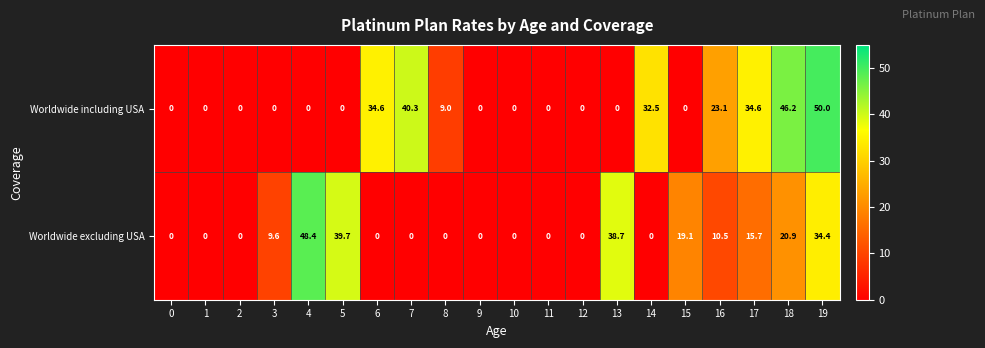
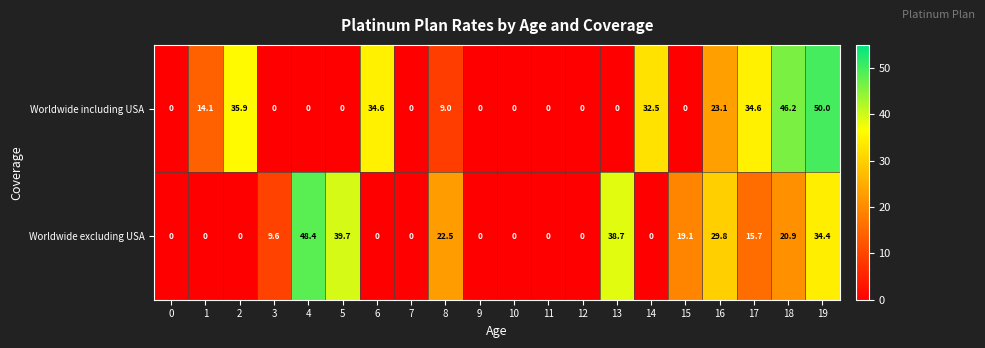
Worldwide including USA, 1: 0 -> 14.1
Worldwide including USA, 2: 0 -> 35.9
Worldwide including USA, 7: 40.3 -> 0
Worldwide excluding USA, 8: 0 -> 22.5
Worldwide excluding USA, 16: 10.5 -> 29.8
